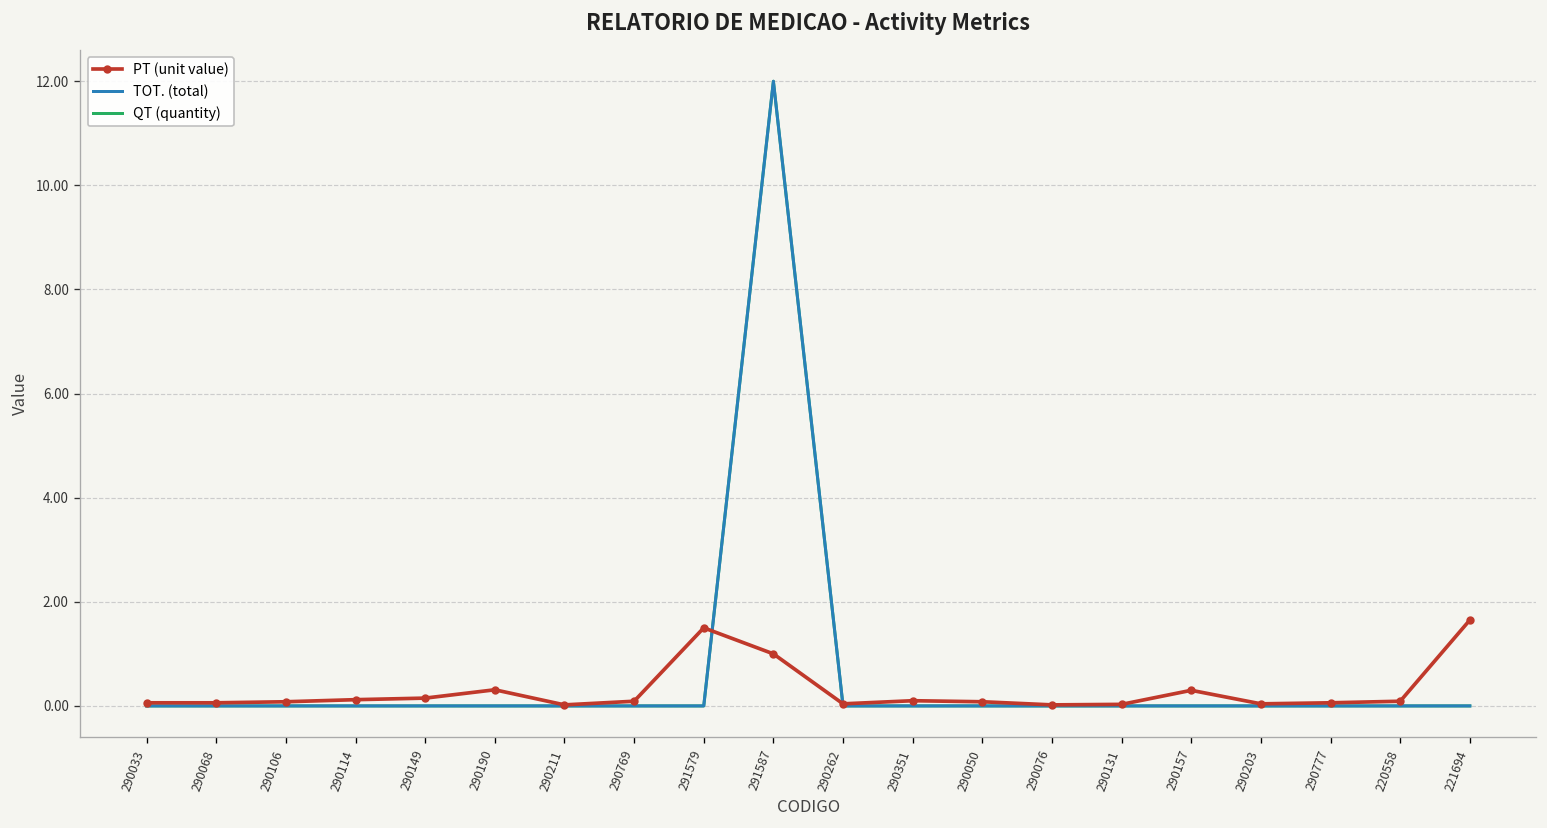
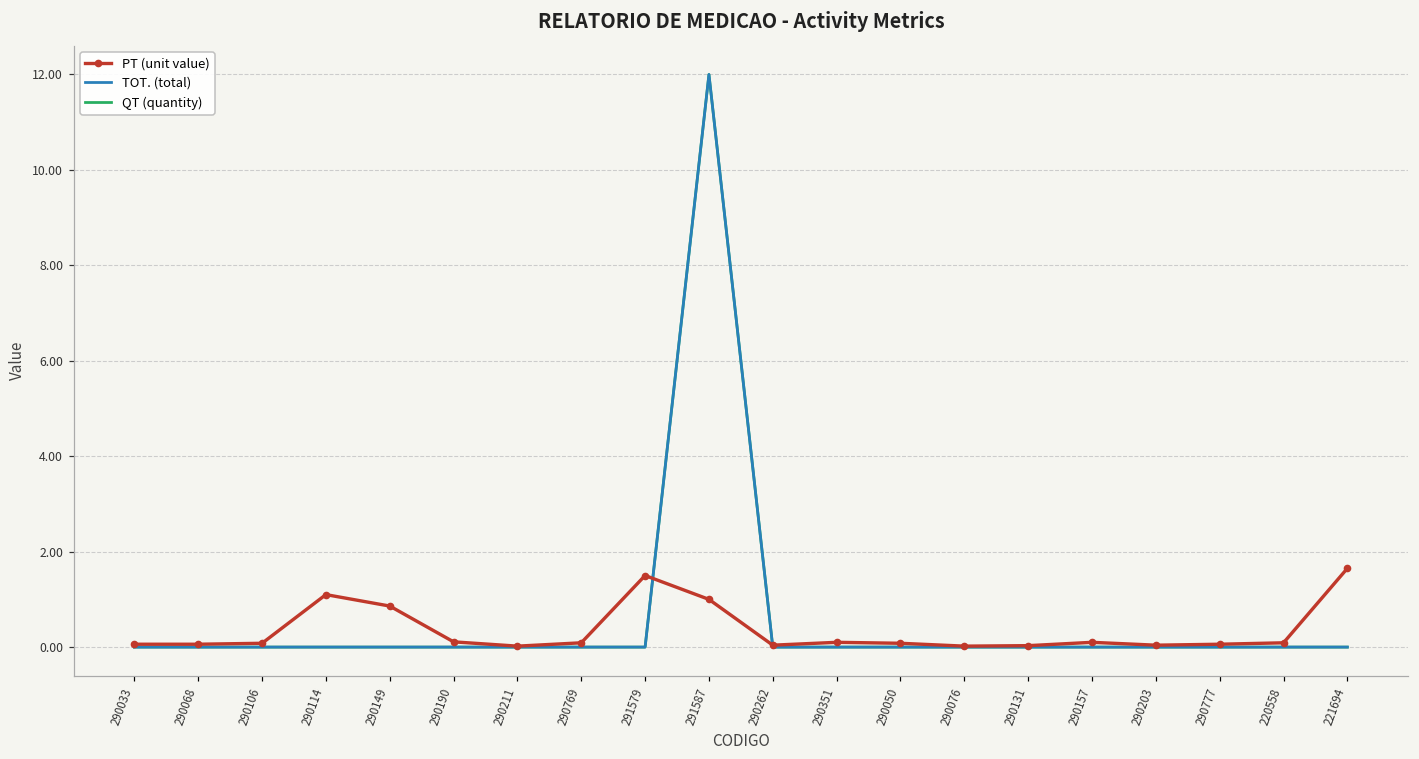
PT (unit value), 290114: 0.1 -> 1.1
PT (unit value), 290149: 0.2 -> 0.9
PT (unit value), 290190: 0.3 -> 0.1
PT (unit value), 290157: 0.3 -> 0.1
